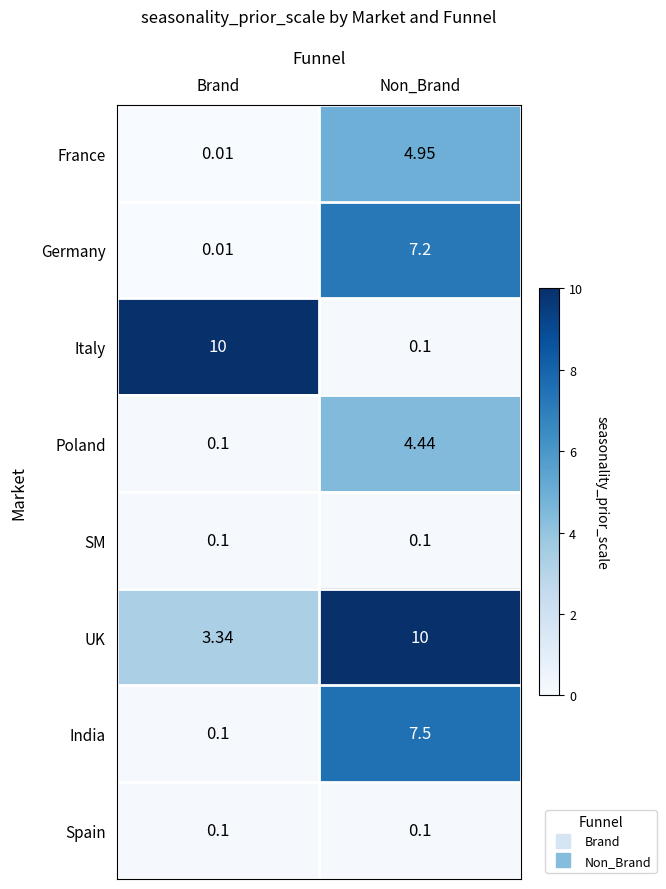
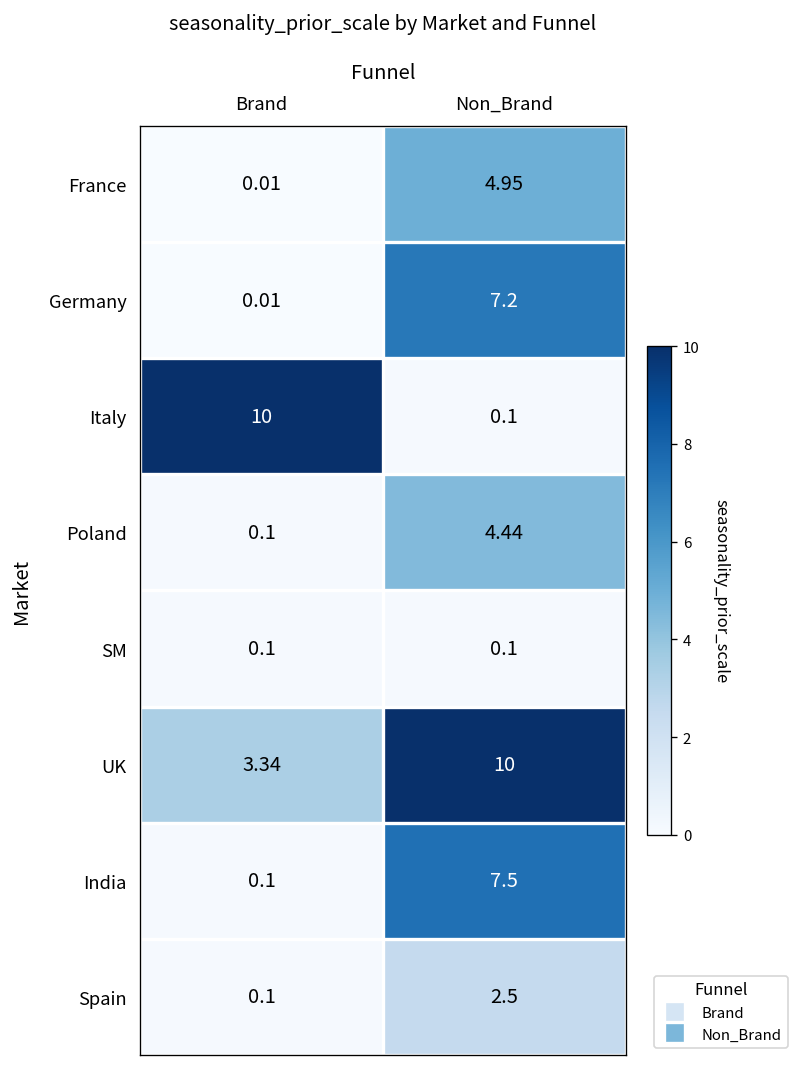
Spain, Non_Brand: 0.1 -> 2.5
